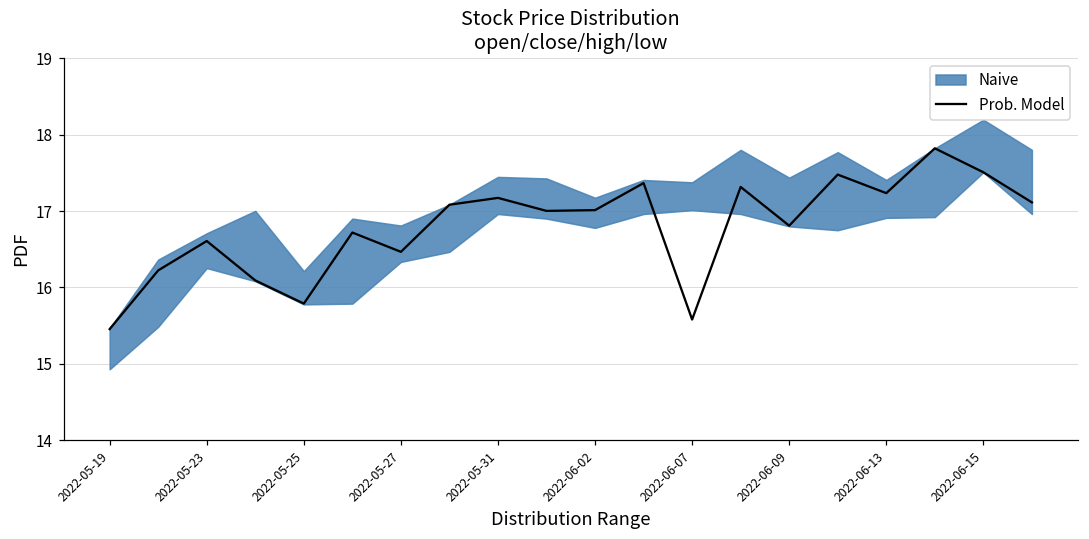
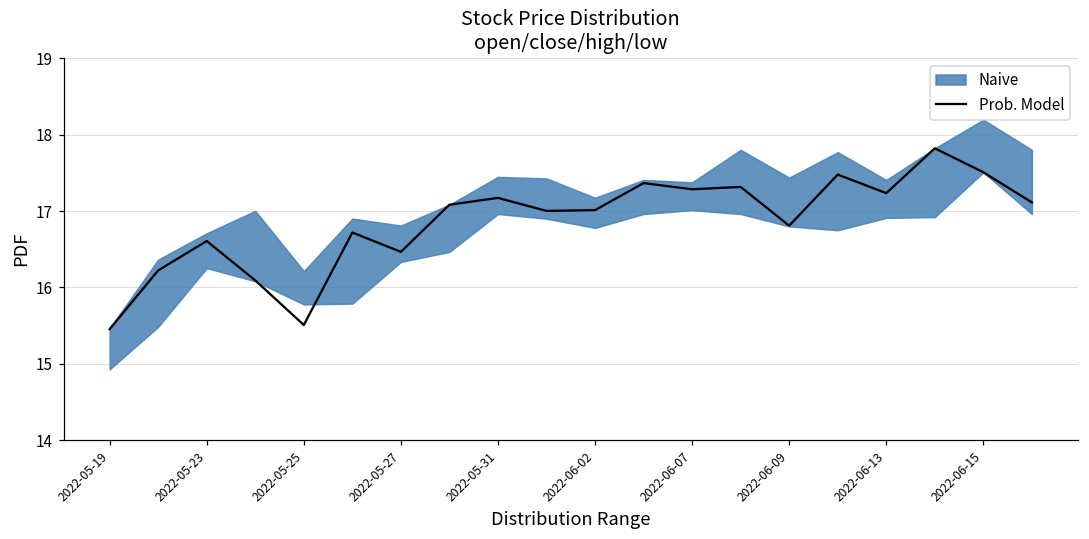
Prob. Model, 2022-05-25: 15.8 -> 15.5
Prob. Model, 2022-06-07: 15.6 -> 17.3
